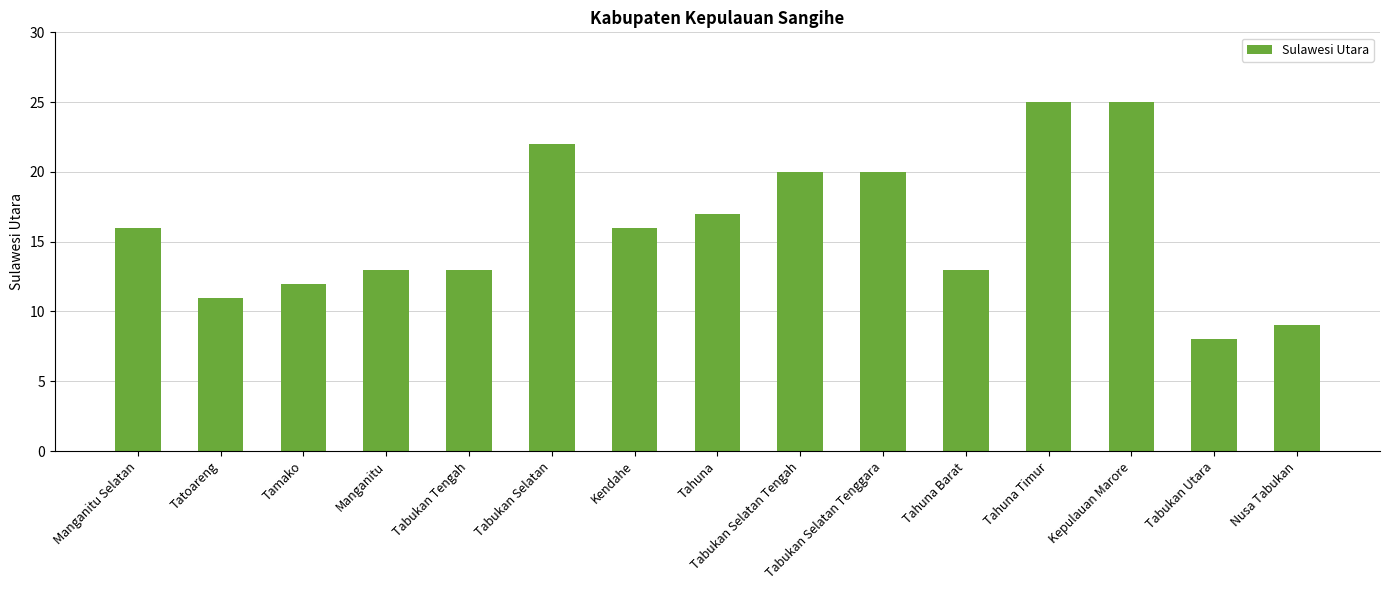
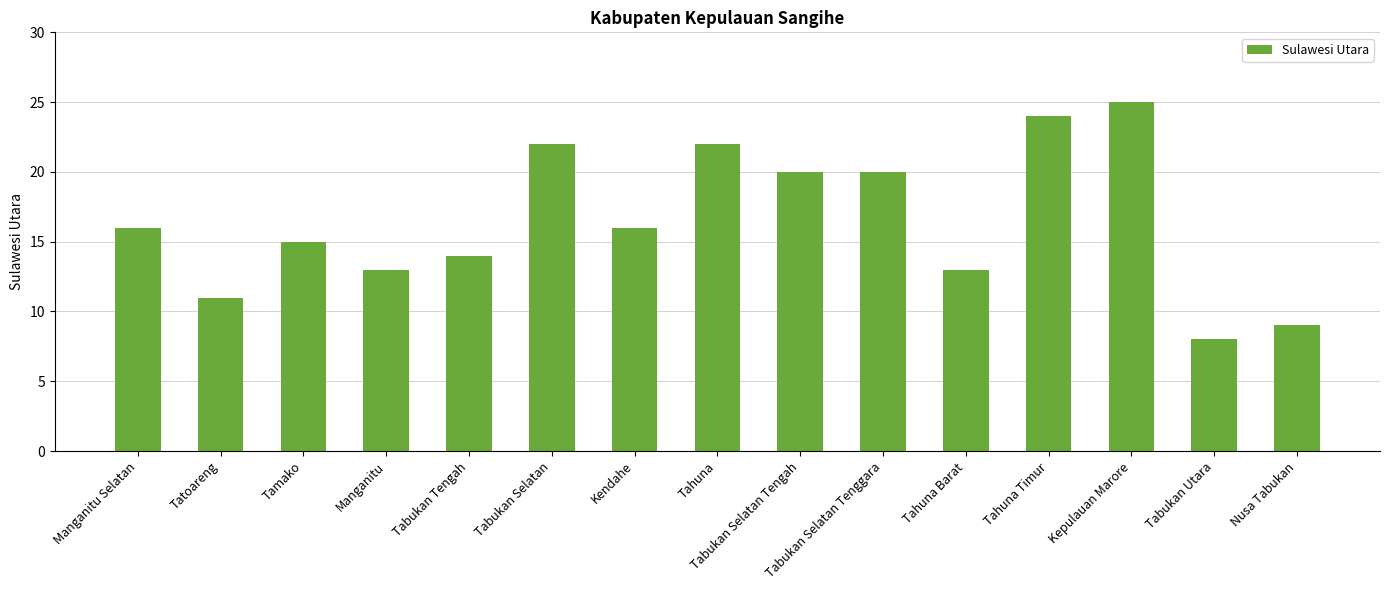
Tamako: 12 -> 15
Tabukan Tengah: 13 -> 14
Tahuna: 17 -> 22
Tahuna Timur: 25 -> 24
